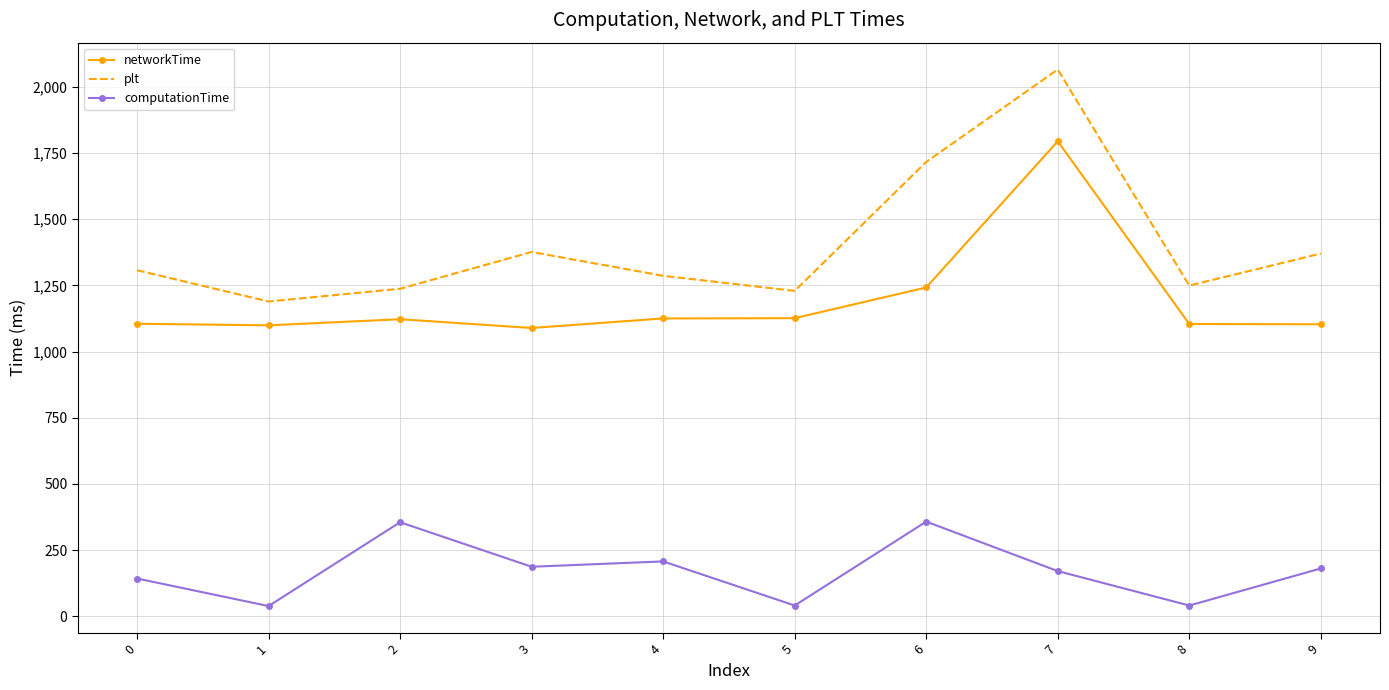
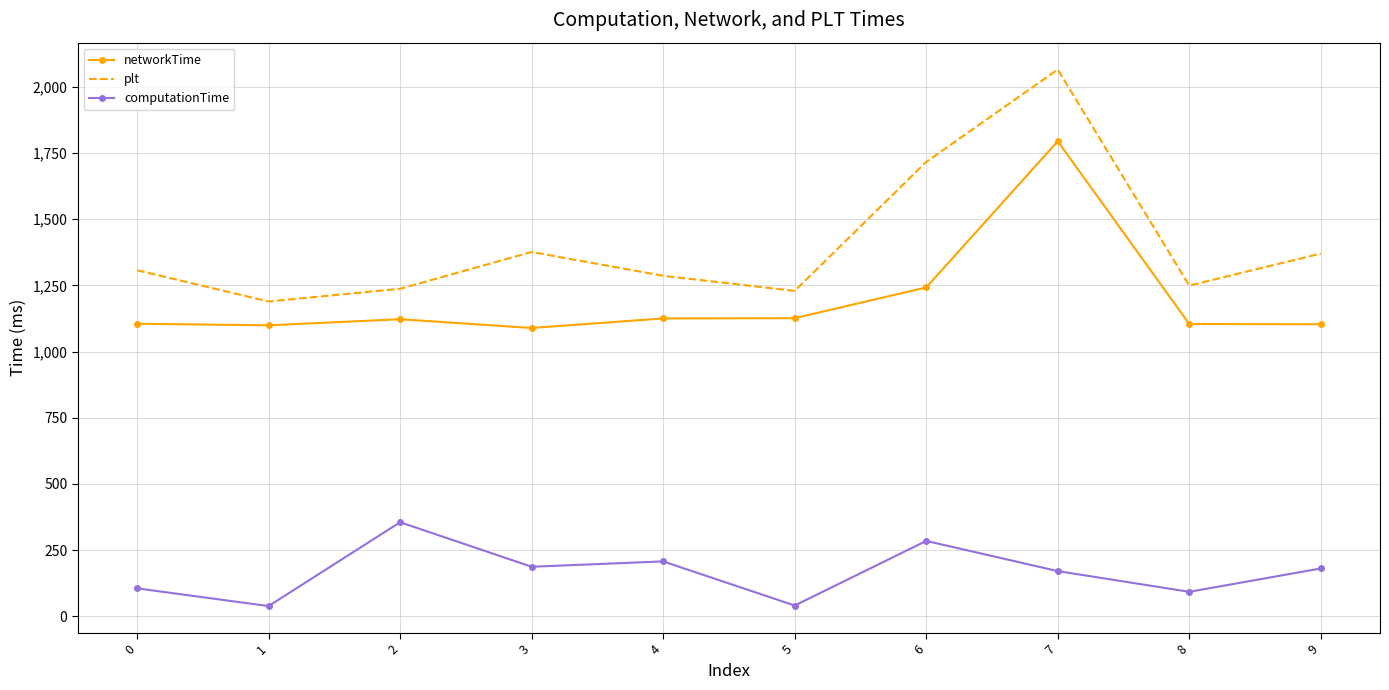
computationTime, 0: 140 -> 110
computationTime, 6: 360 -> 290
computationTime, 8: 40 -> 90
